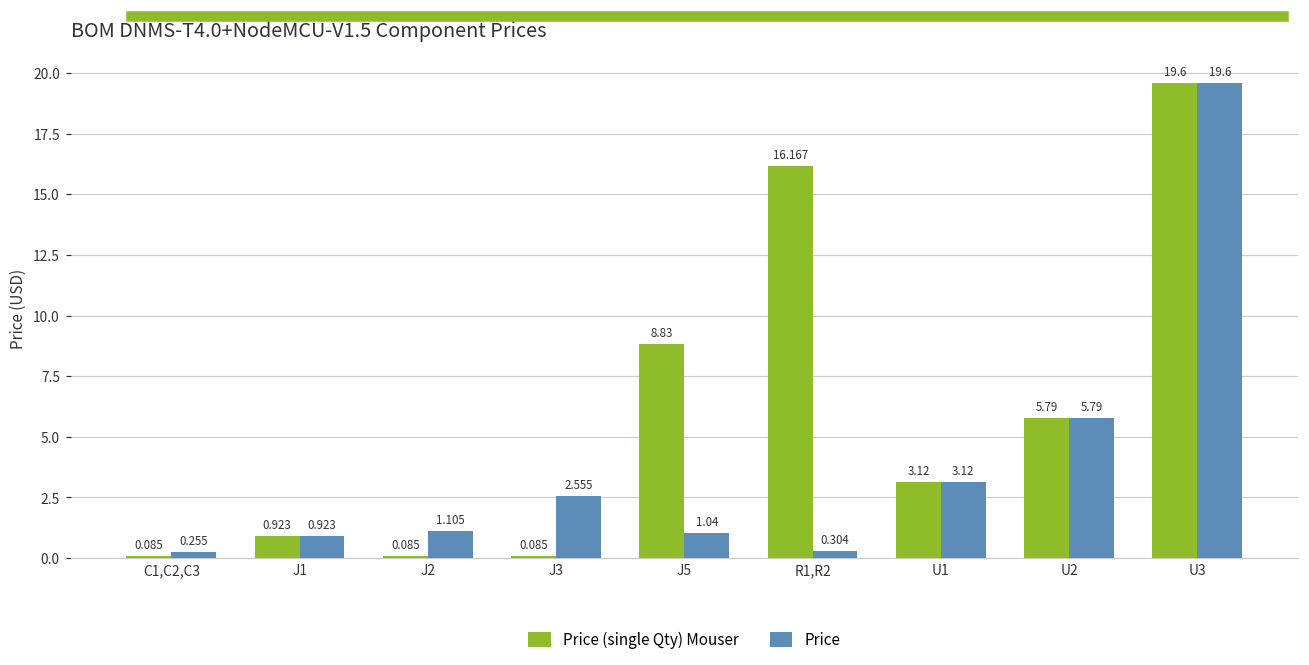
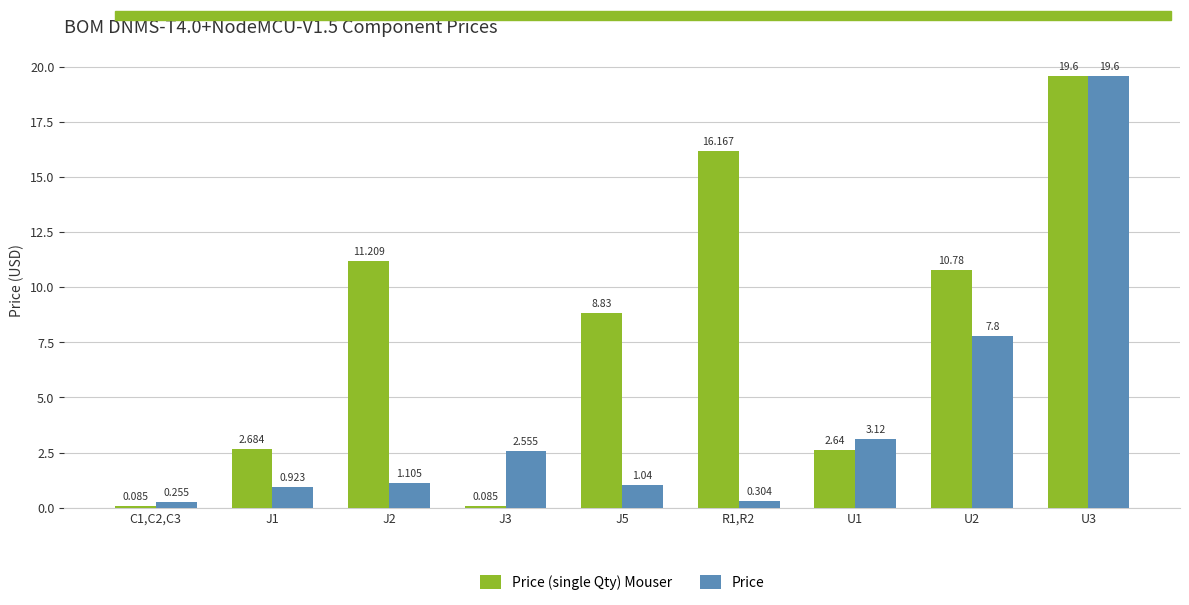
Price (single Qty) Mouser, J1: 0.923 -> 2.684
Price (single Qty) Mouser, J2: 0.085 -> 11.209
Price (single Qty) Mouser, U1: 3.12 -> 2.64
Price (single Qty) Mouser, U2: 5.79 -> 10.78
Price, U2: 5.79 -> 7.8
